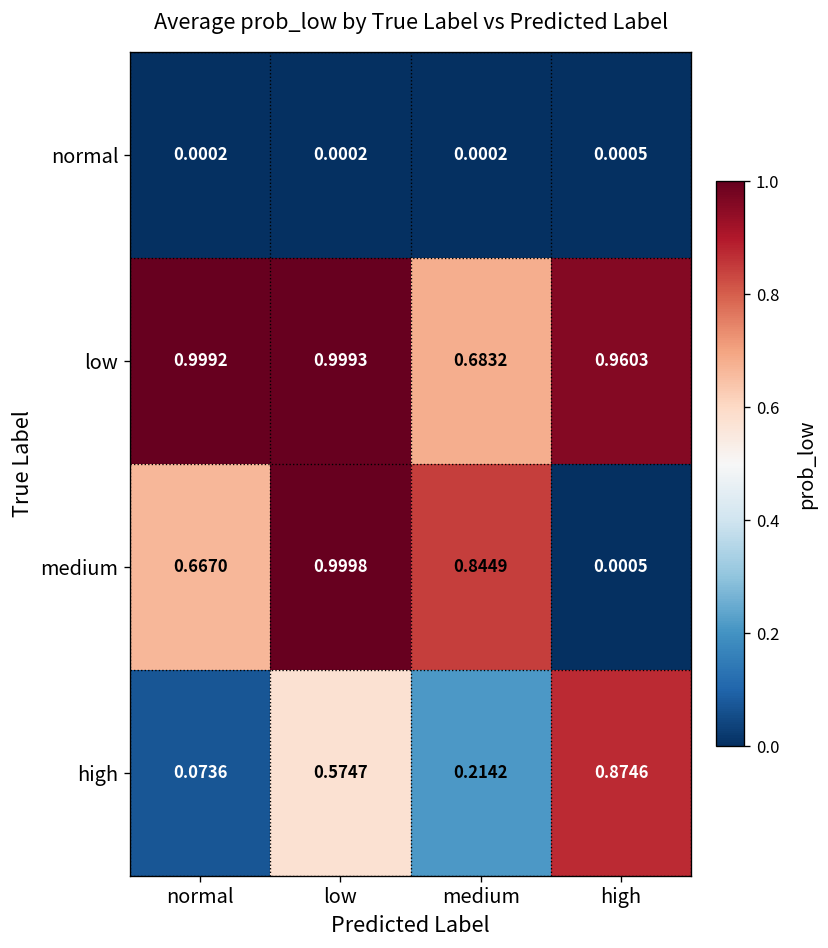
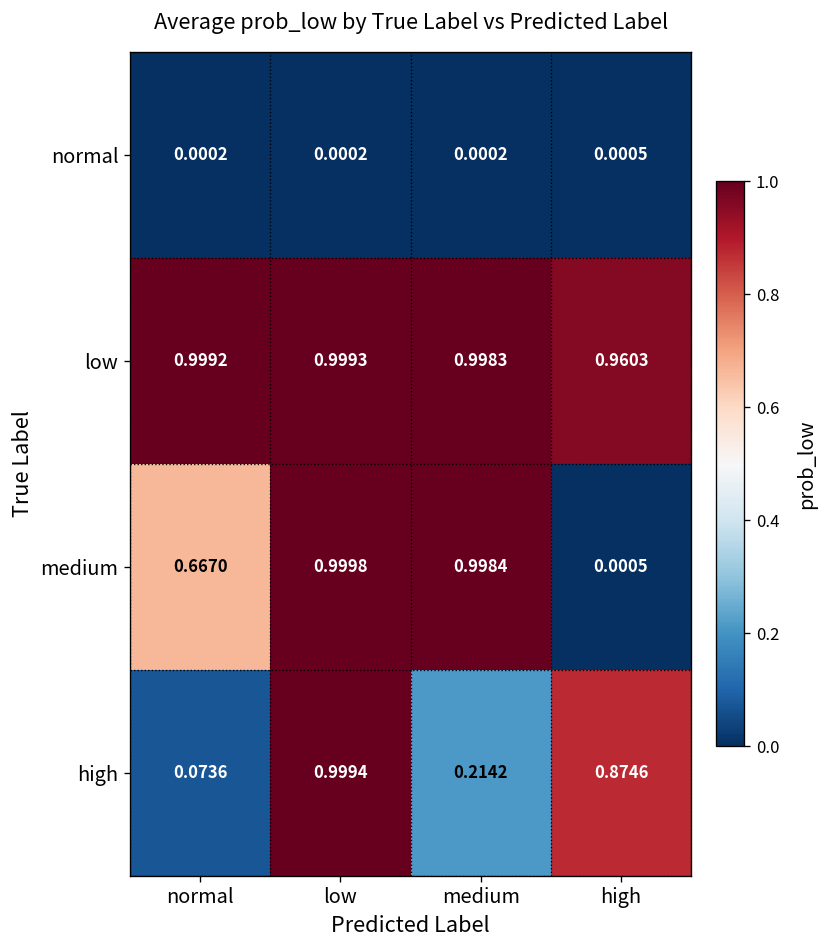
low, medium: 0.6832 -> 0.9983
medium, medium: 0.8449 -> 0.9984
high, low: 0.5747 -> 0.9994
